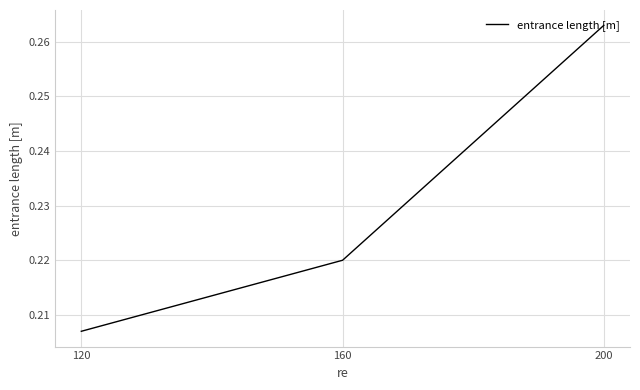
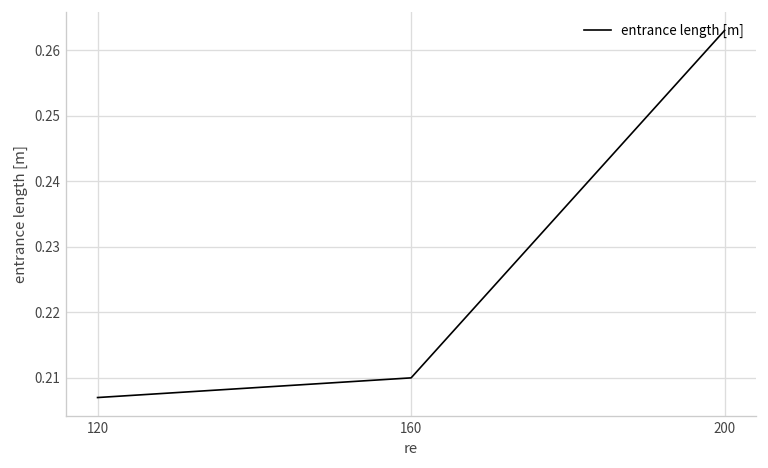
160: 0.22 -> 0.21
